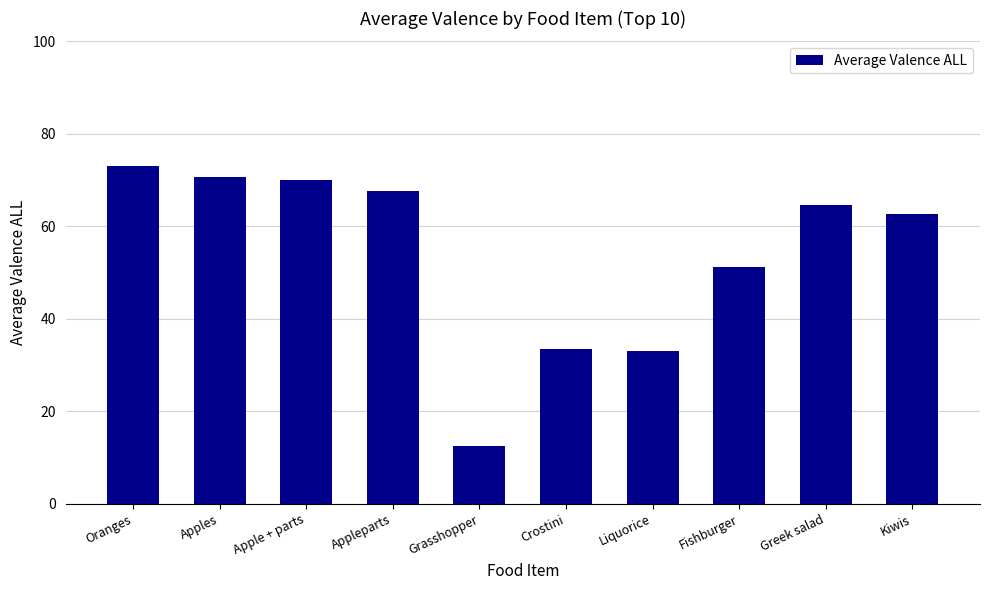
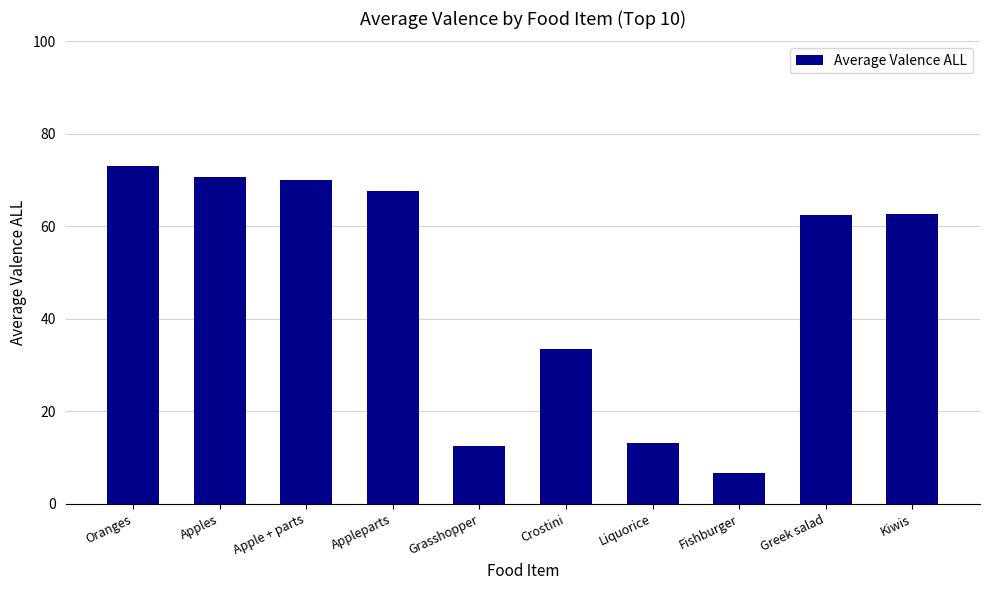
Liquorice: 33 -> 13
Fishburger: 51 -> 7
Greek salad: 65 -> 62
